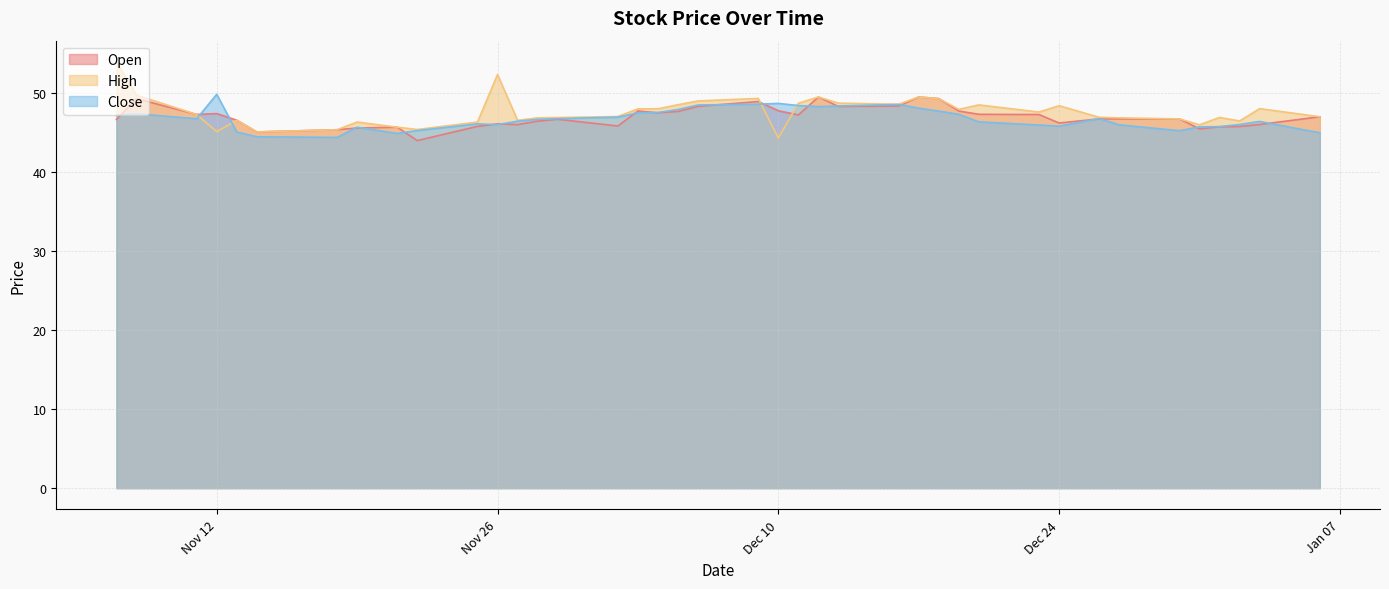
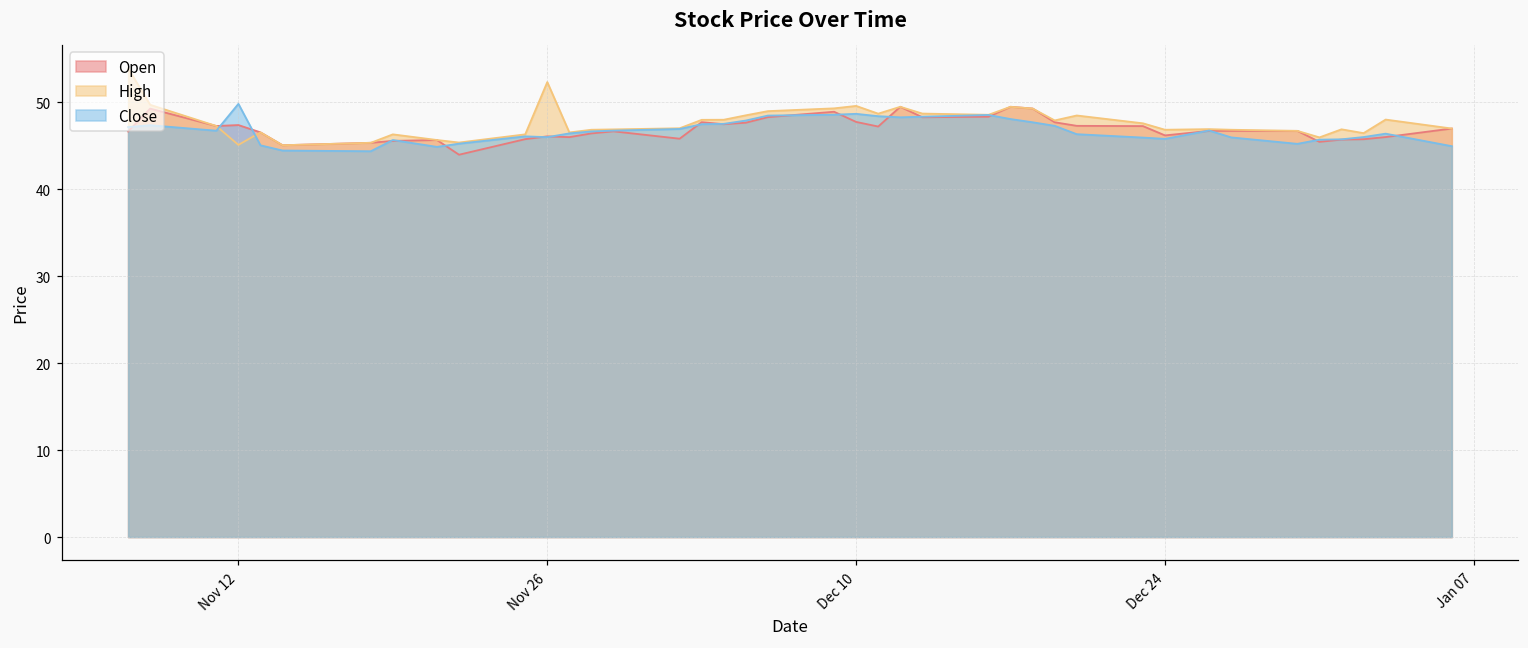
High, Dec 10: 44 -> 50
High, Dec 24: 48 -> 47
